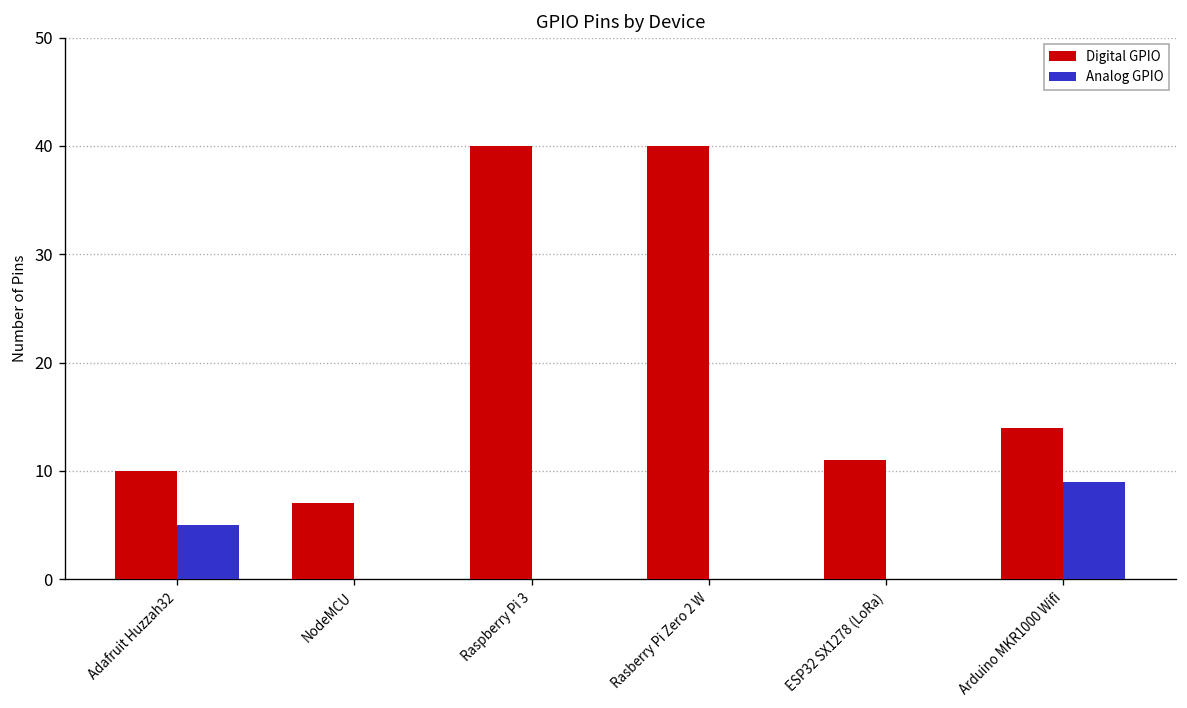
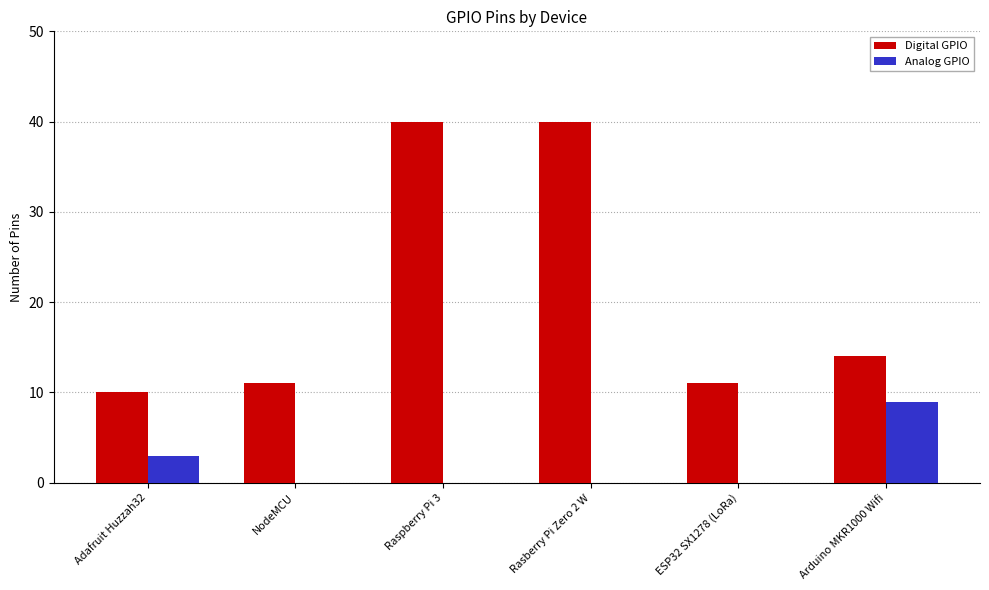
Analog GPIO, Adafruit Huzzah32: 5 -> 3
Digital GPIO, NodeMCU: 7 -> 11
